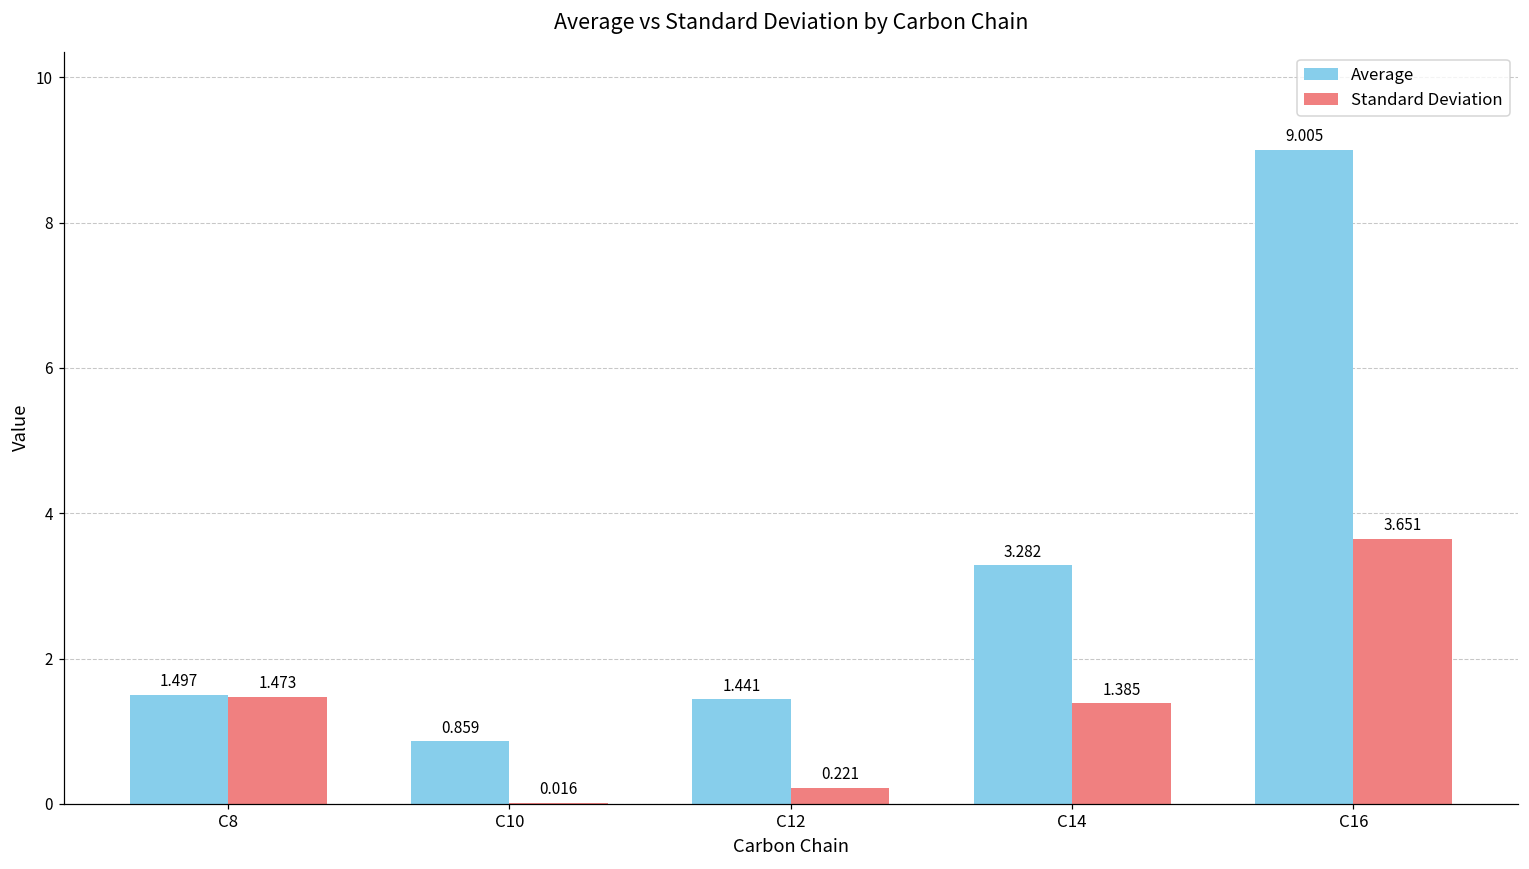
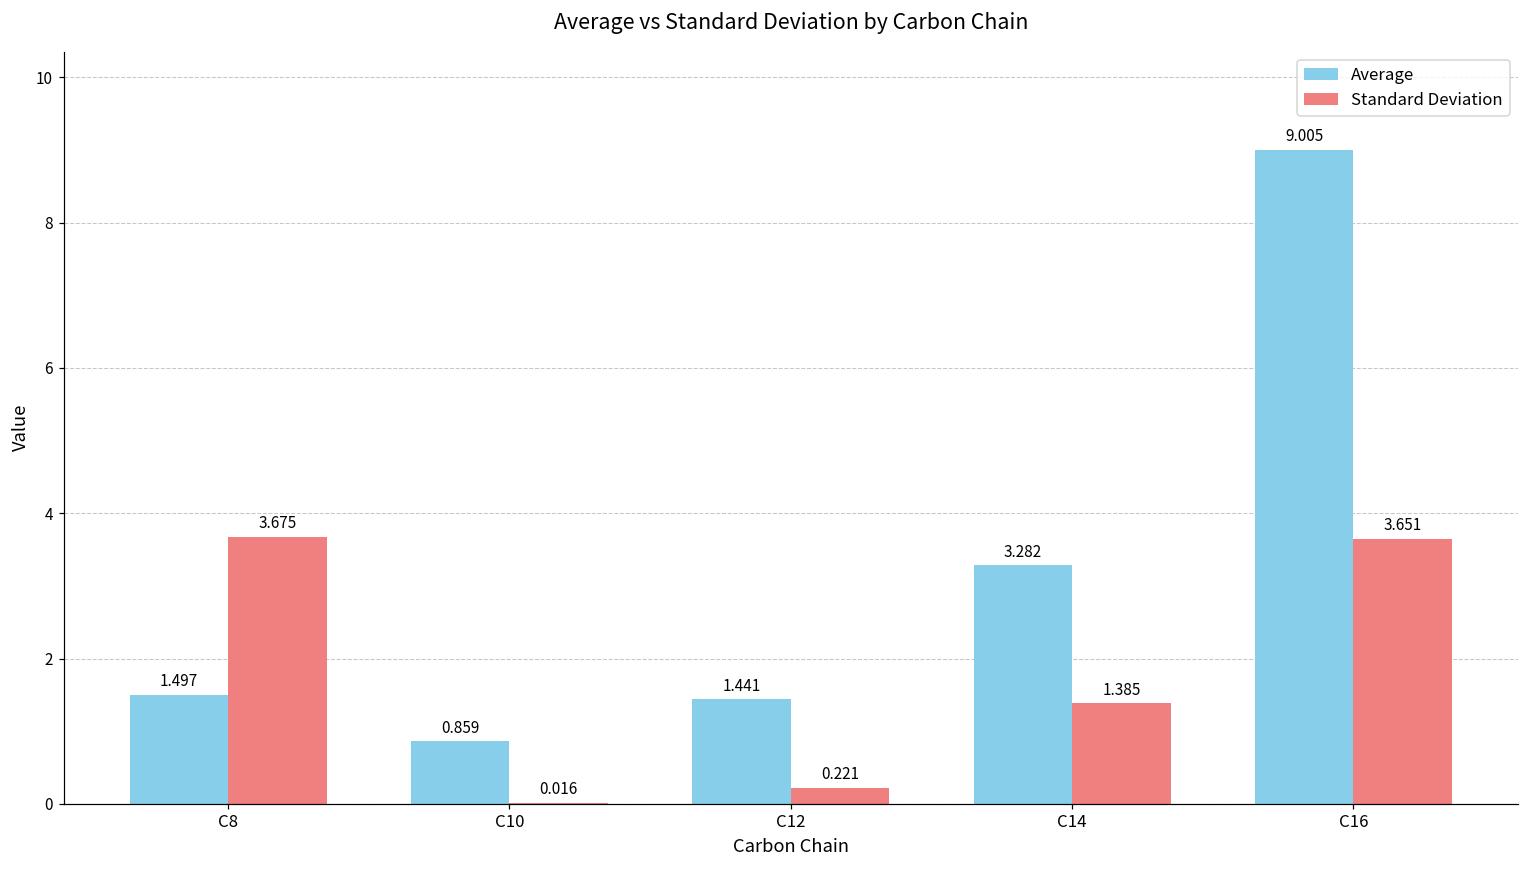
Standard Deviation, C8: 1.473 -> 3.675
